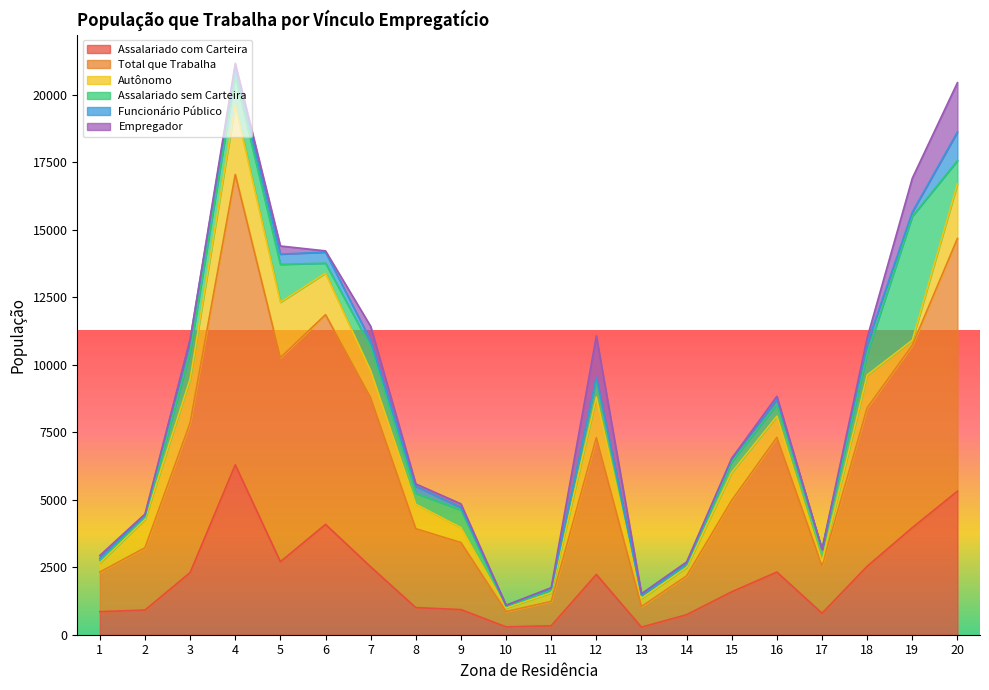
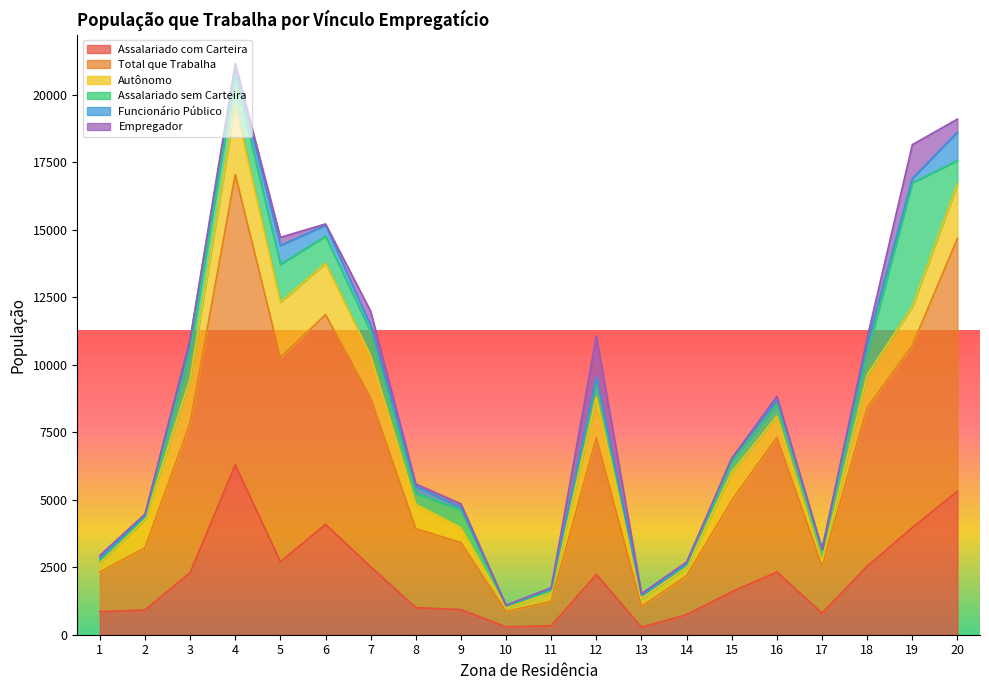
Funcionário Público, 5: 400 -> 700
Autônomo, 6: 1500 -> 1900
Assalariado sem Carteira, 6: 400 -> 1000
Autônomo, 7: 1000 -> 1600
Autônomo, 19: 200 -> 1400
Empregador, 20: 1800 -> 500
